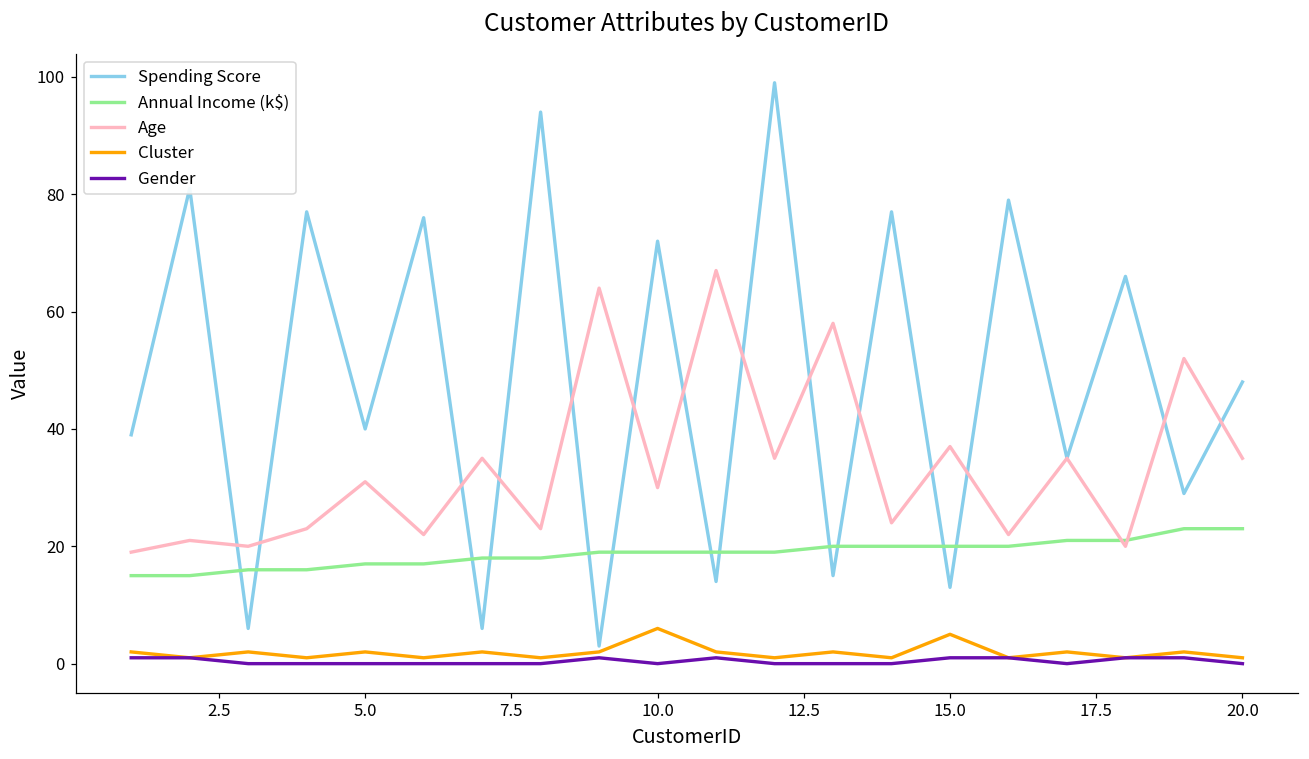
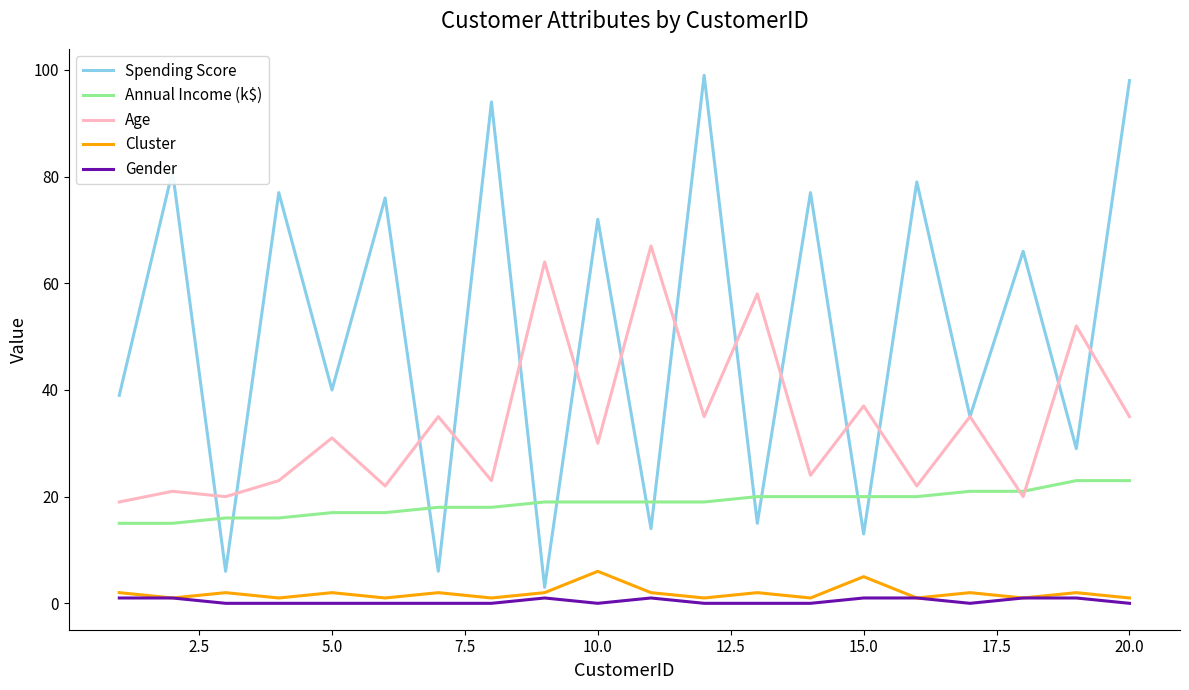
Spending Score, 20.0: 48 -> 98
